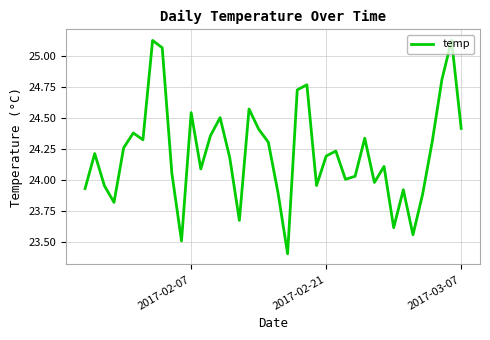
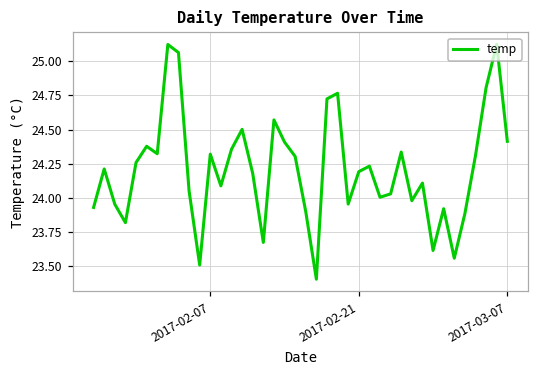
2017-02-07: 24.54 -> 24.32
